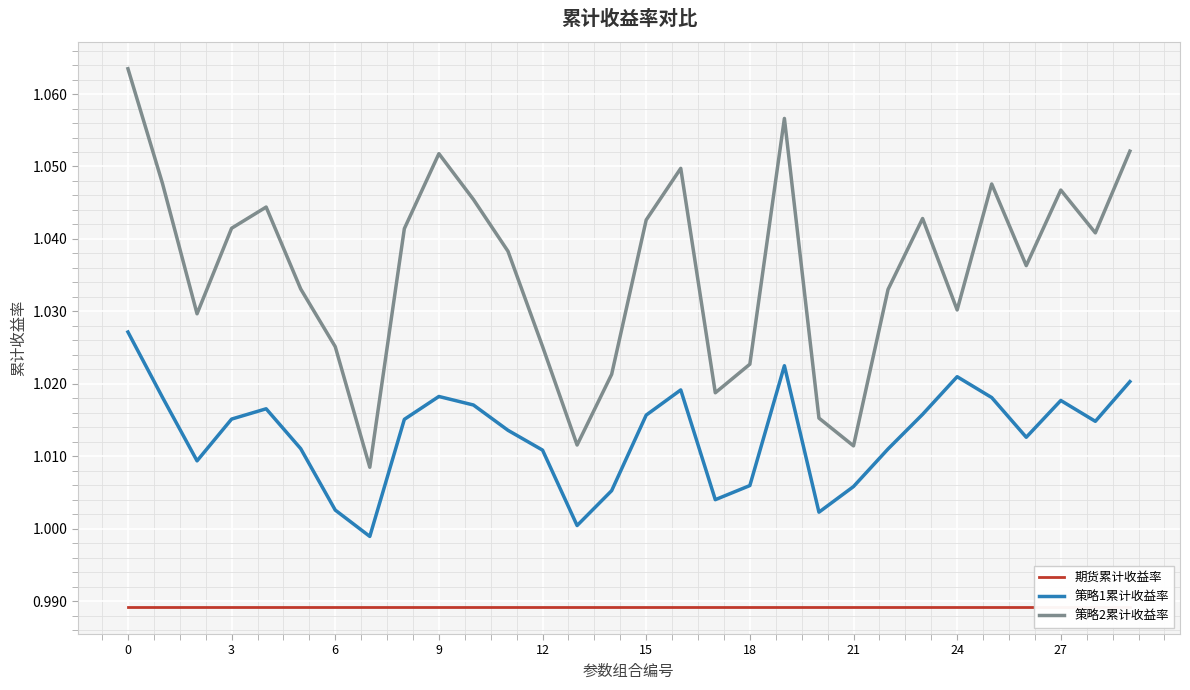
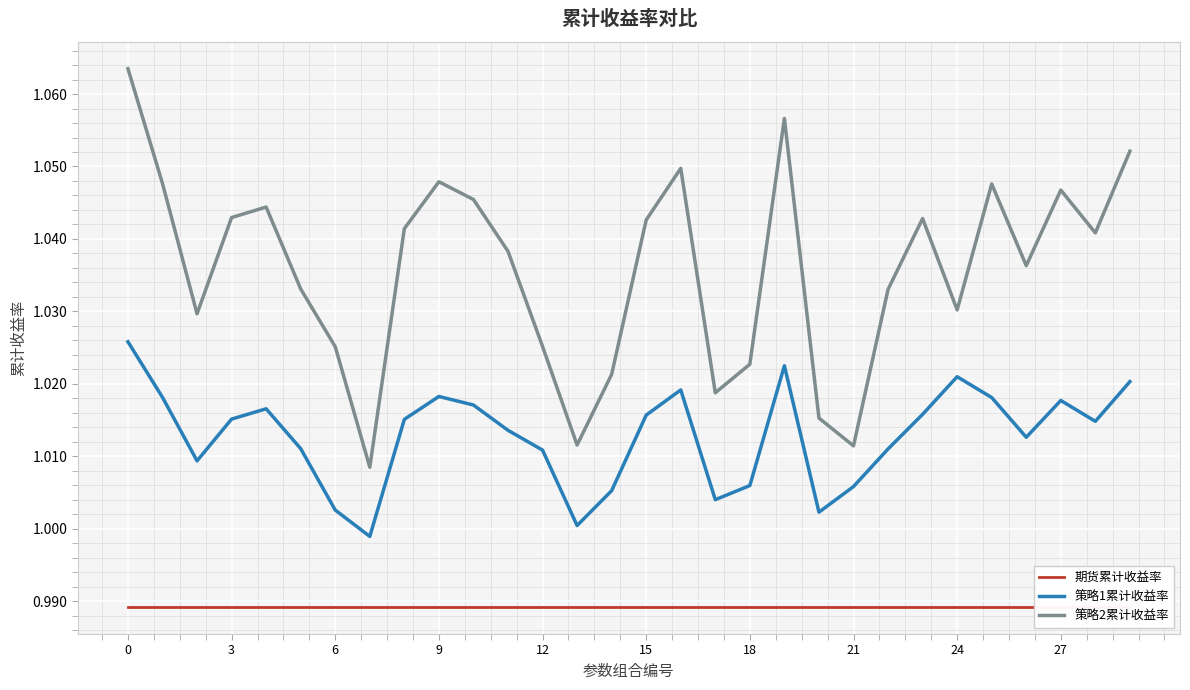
策略1累计收益率, 0: 1.027 -> 1.026
策略2累计收益率, 3: 1.041 -> 1.043
策略2累计收益率, 9: 1.052 -> 1.048
